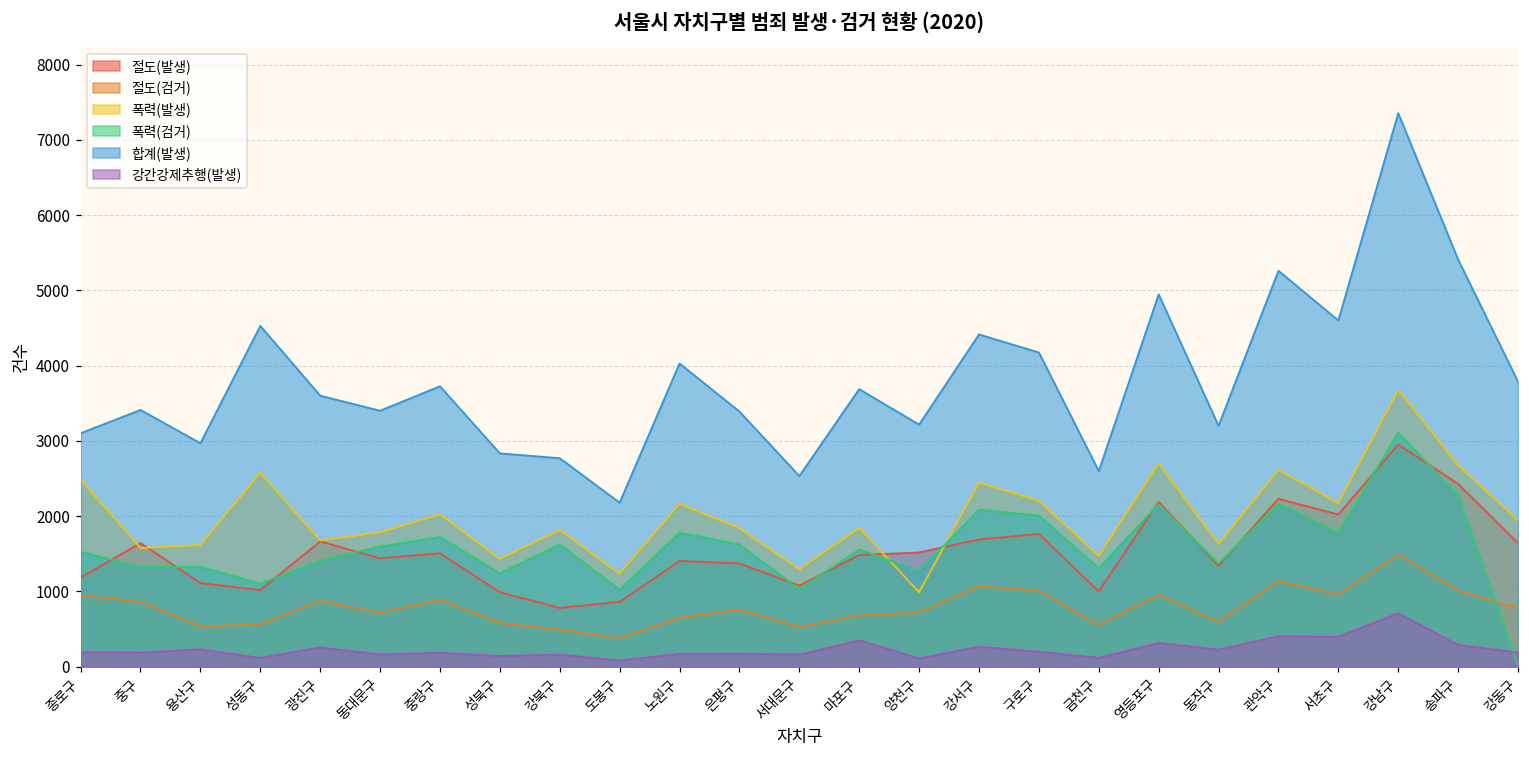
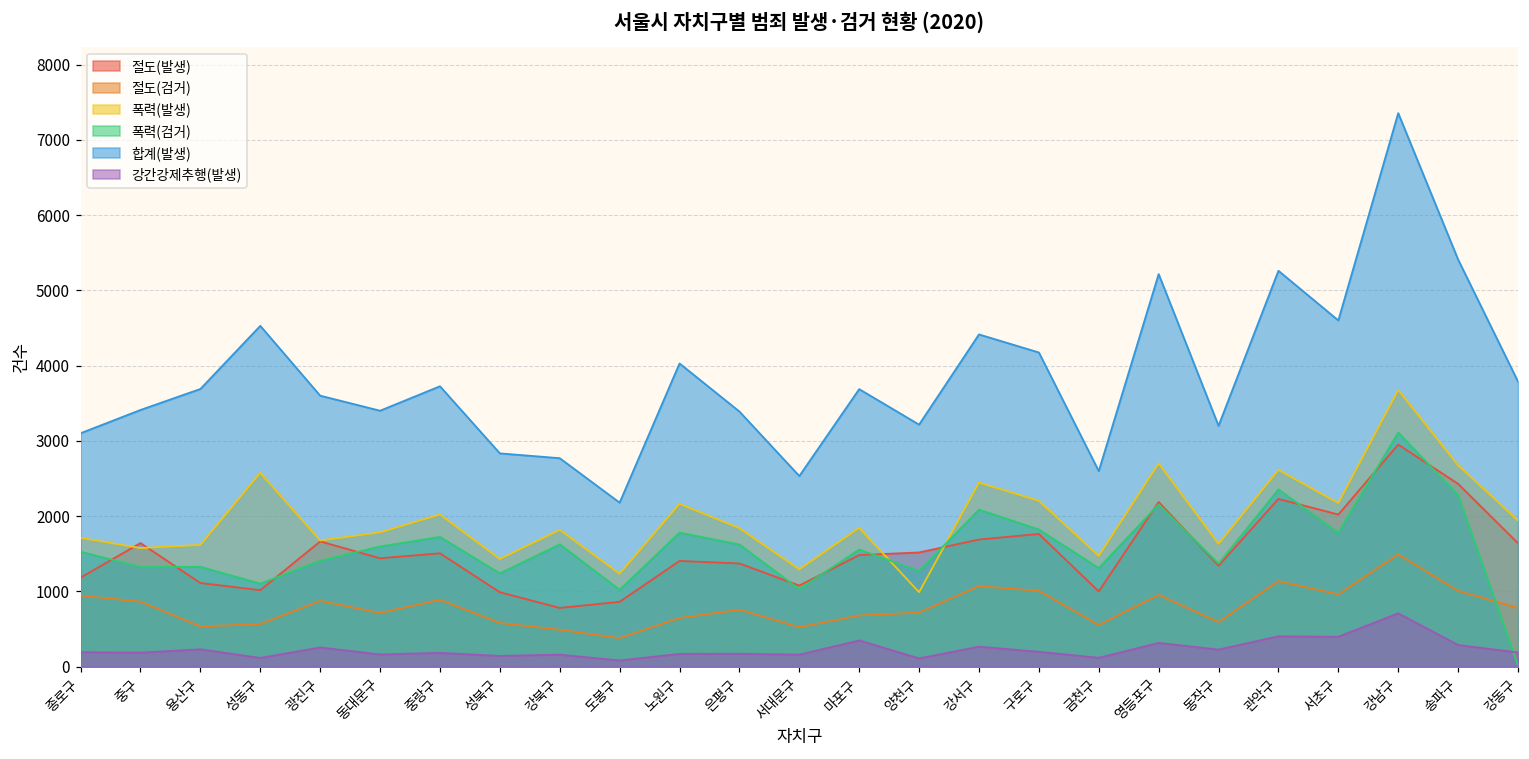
폭력(발생), 종로구: 2500 -> 1700
합계(발생), 용산구: 3000 -> 3700
폭력(검거), 구로구: 2000 -> 1800
합계(발생), 영등포구: 4900 -> 5200
폭력(검거), 관악구: 2200 -> 2400
